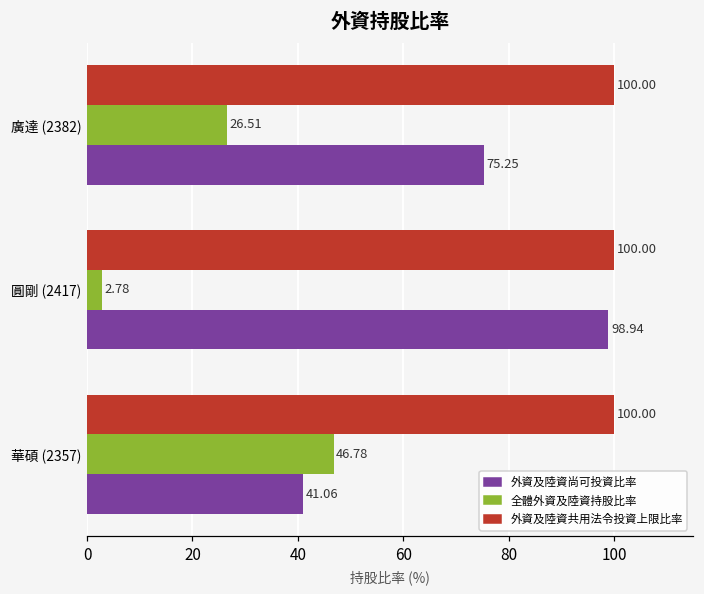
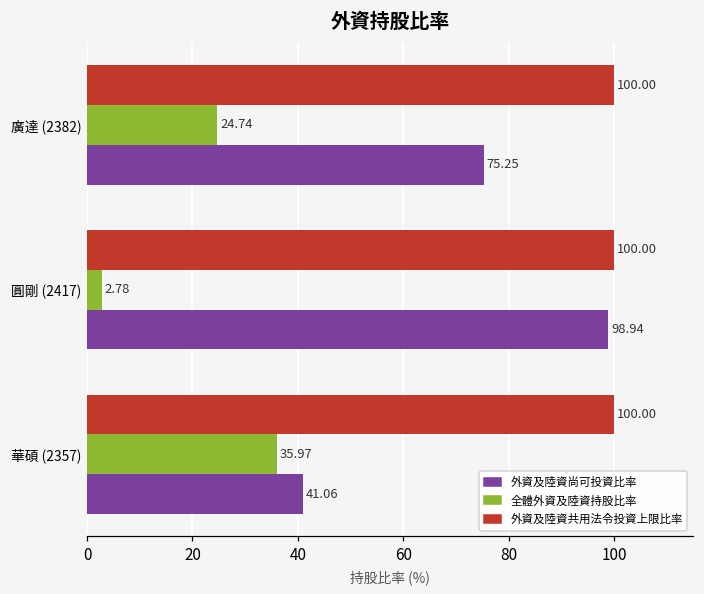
全體外資及陸資持股比率, 廣達 (2382): 26.51 -> 24.74
全體外資及陸資持股比率, 華碩 (2357): 46.78 -> 35.97
